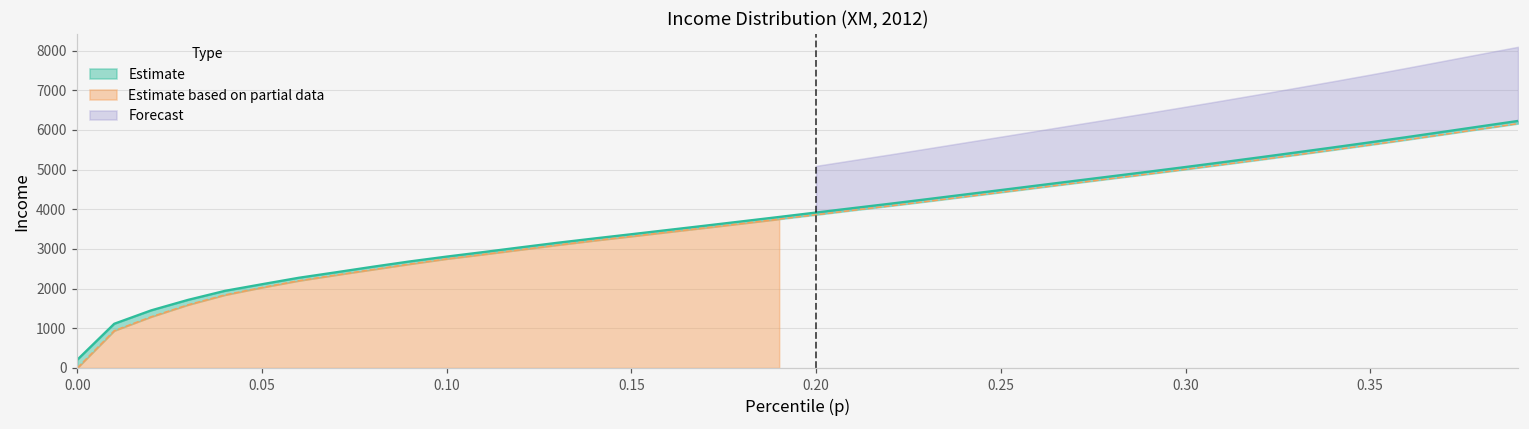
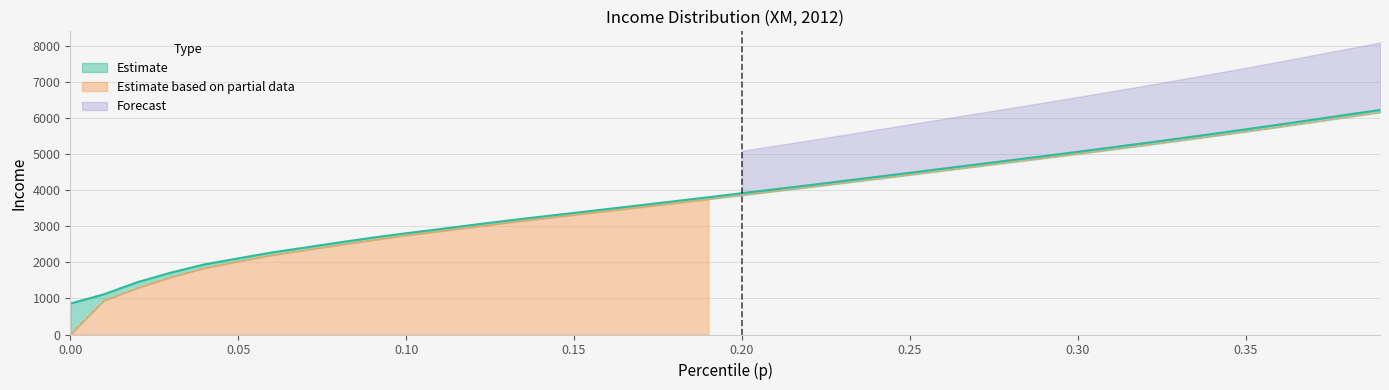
Estimate, 0.00: 200 -> 900
